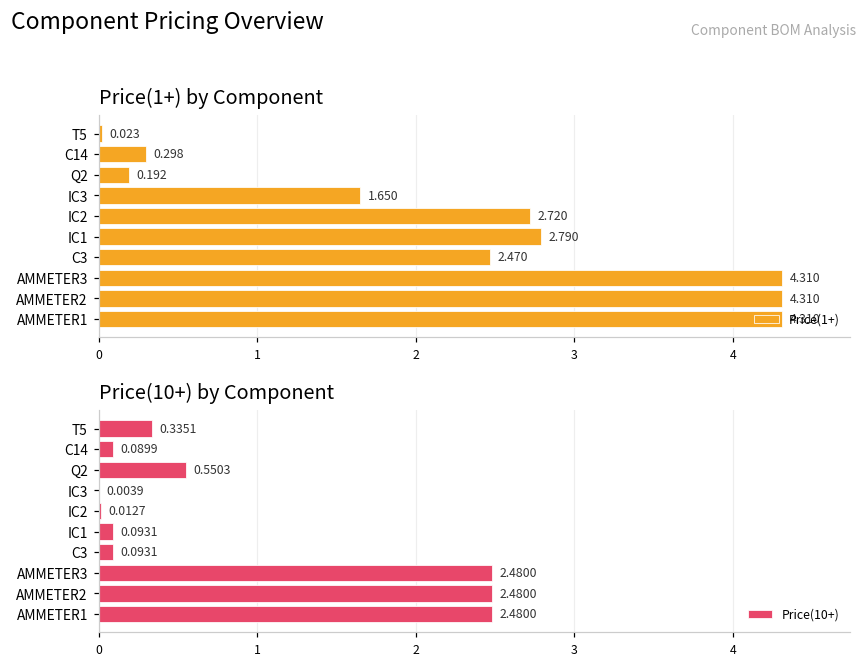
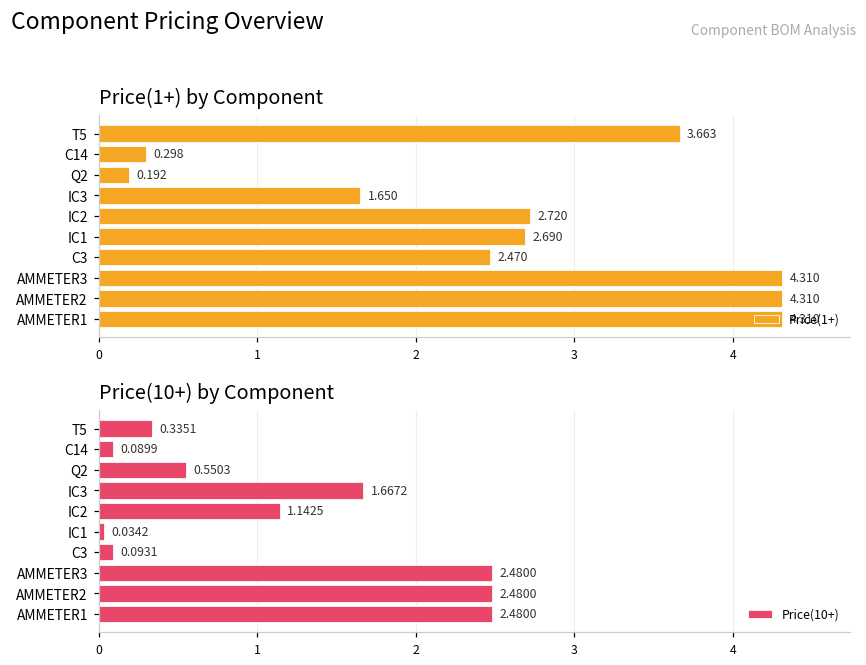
Price(1+) by Component, T5: 0.023 -> 3.663
Price(1+) by Component, IC1: 2.790 -> 2.690
Price(10+) by Component, IC3: 0.0039 -> 1.6672
Price(10+) by Component, IC2: 0.0127 -> 1.1425
Price(10+) by Component, IC1: 0.0931 -> 0.0342
